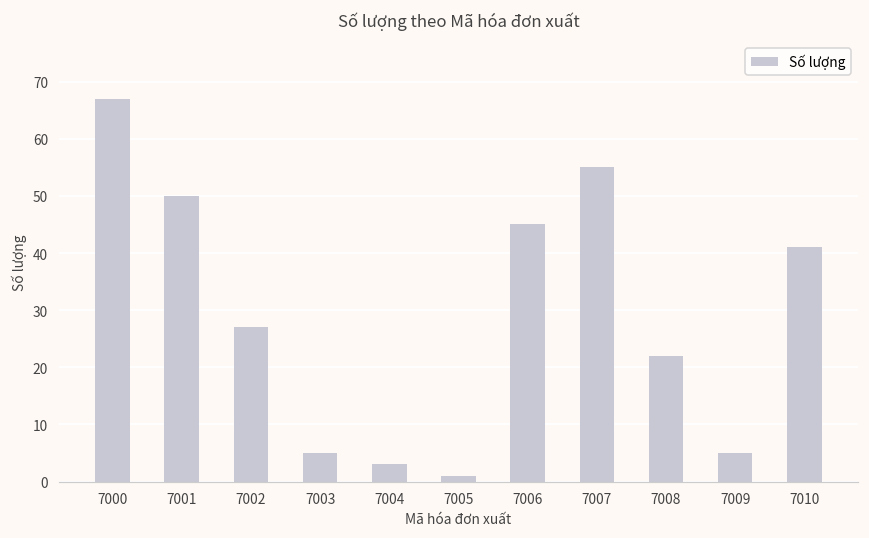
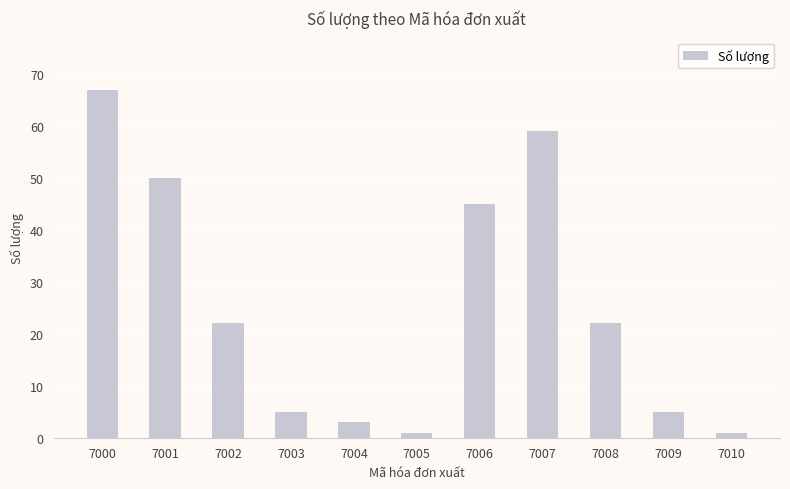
7002: 27 -> 22
7007: 55 -> 59
7010: 41 -> 1
